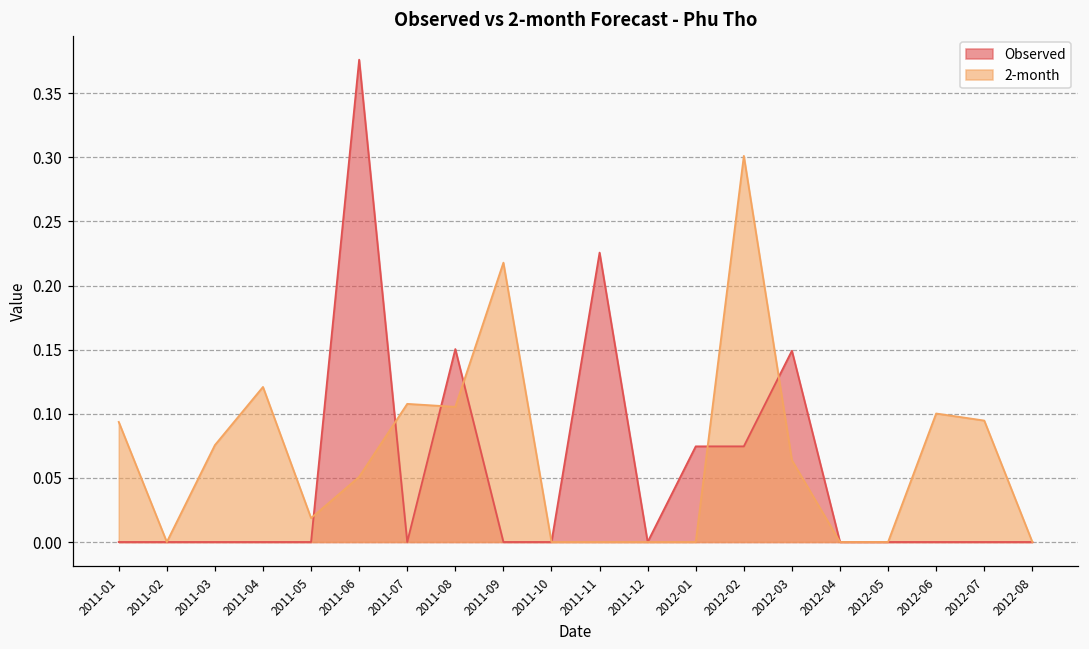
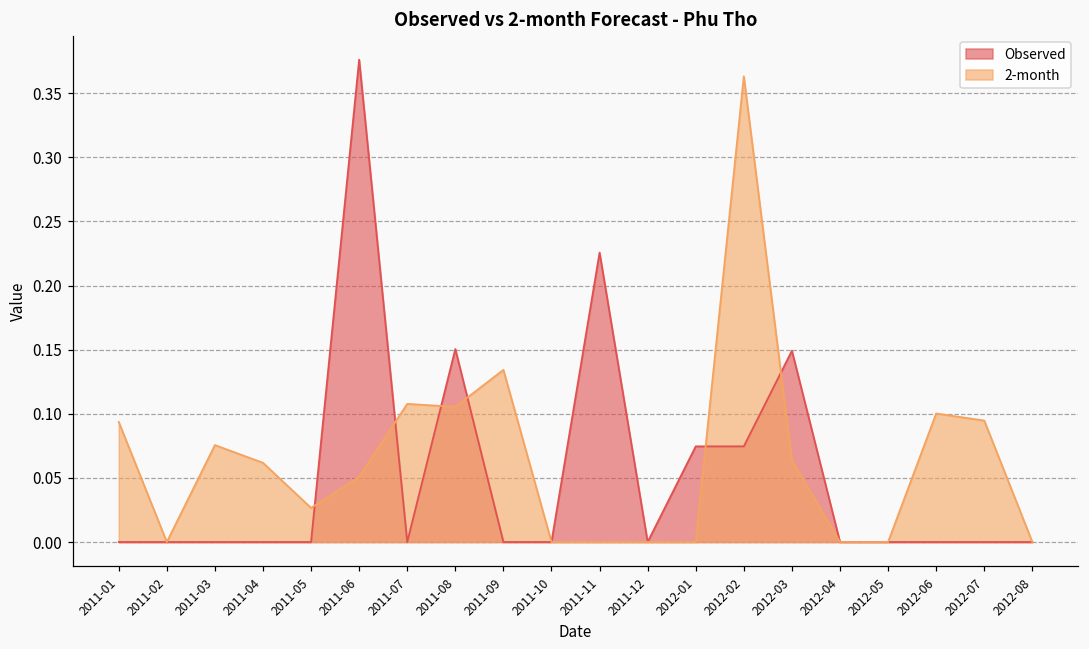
2-month, 2011-04: 0.121 -> 0.062
2-month, 2011-05: 0.019 -> 0.027
2-month, 2011-09: 0.218 -> 0.134
2-month, 2012-02: 0.301 -> 0.363
